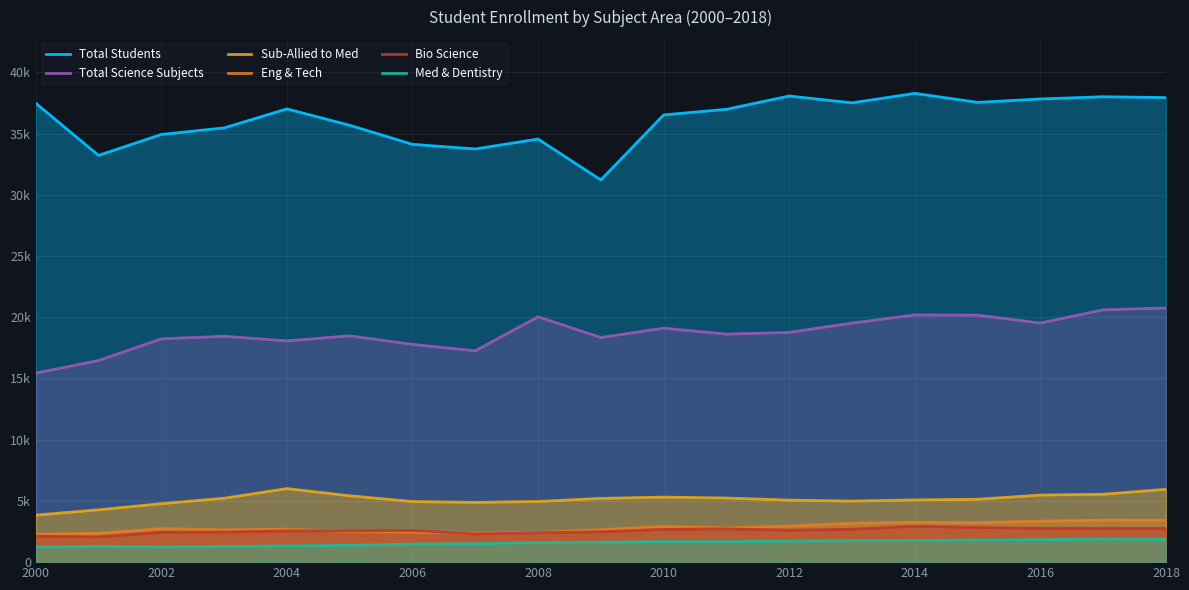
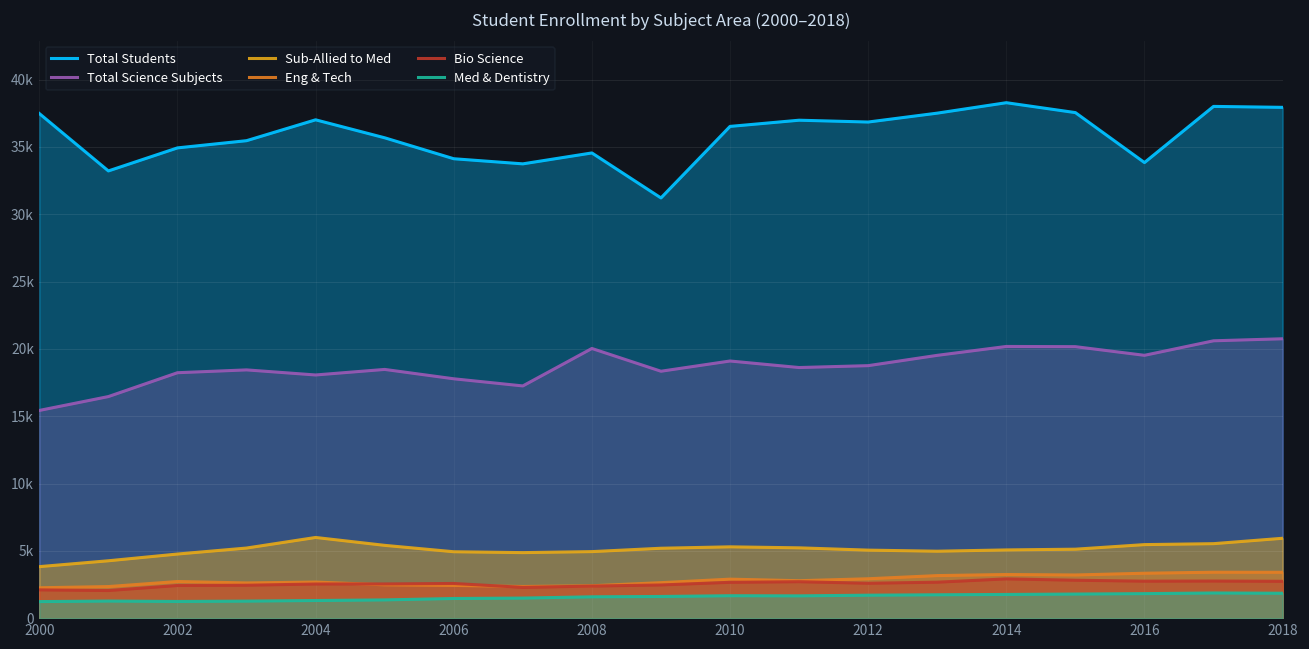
Total Students, 2012: 38100 -> 36800
Total Students, 2016: 37800 -> 33800
